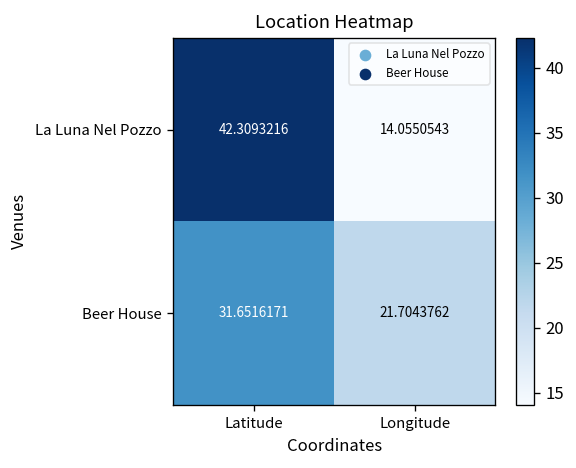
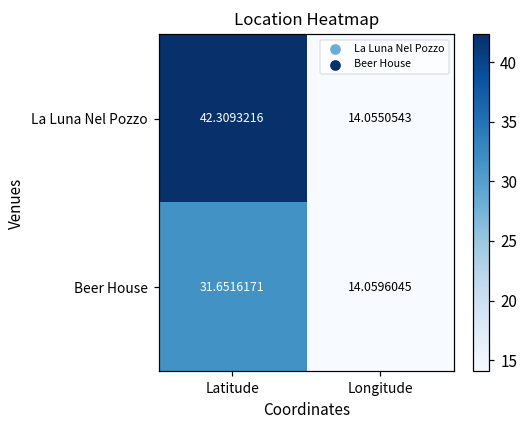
Beer House, Longitude: 21.7043762 -> 14.0596045
